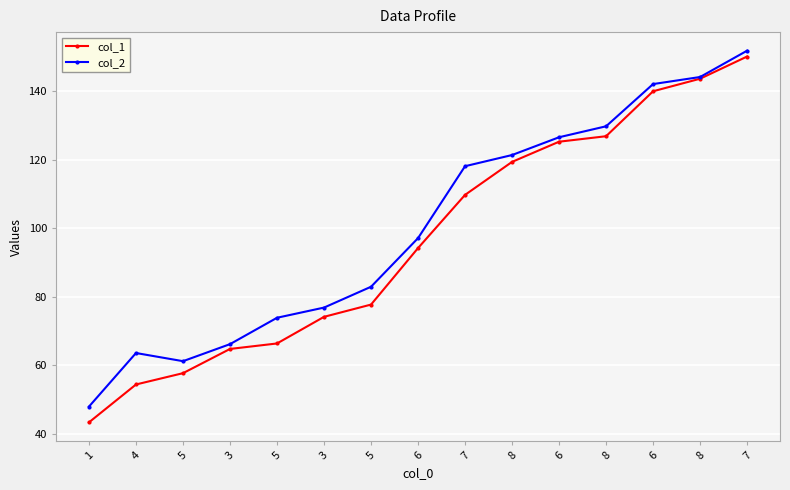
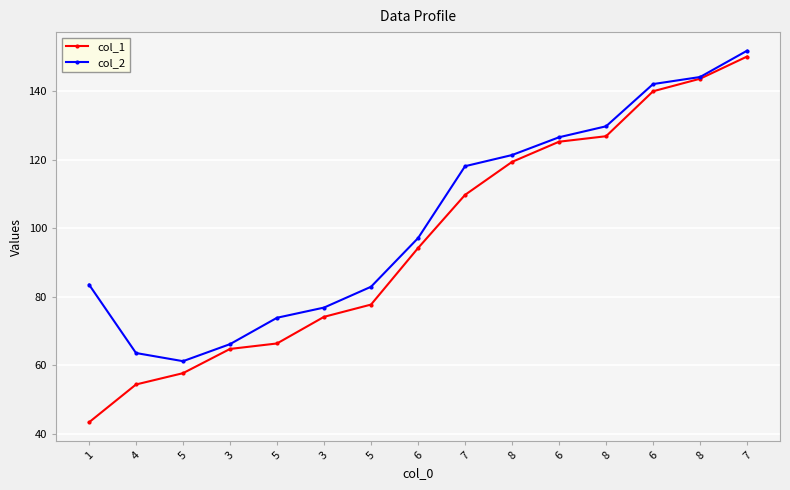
col_2, 1: 48 -> 84
